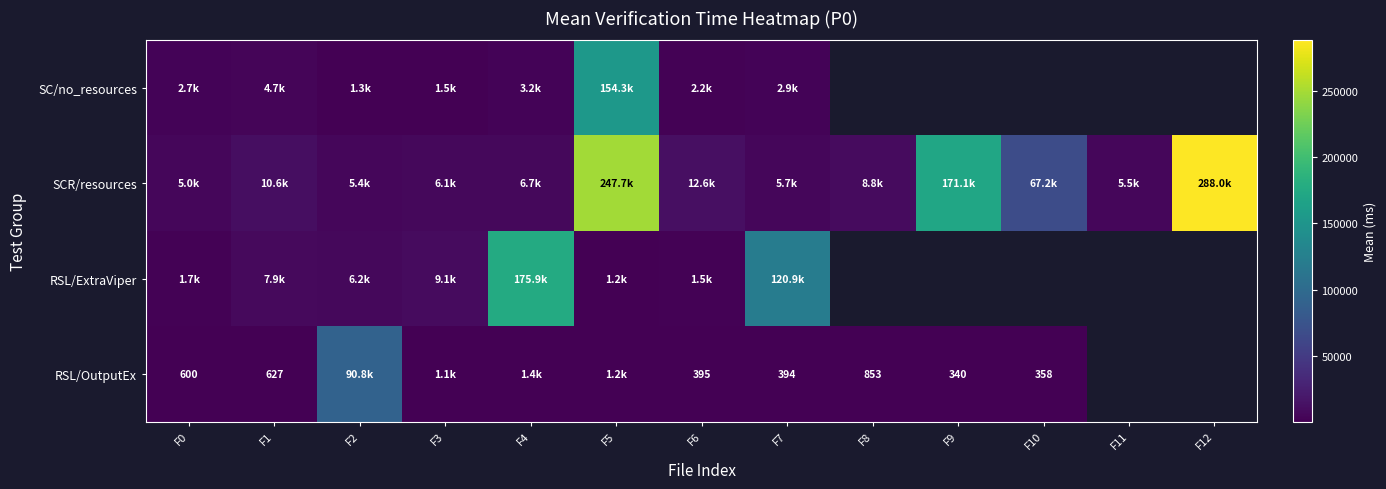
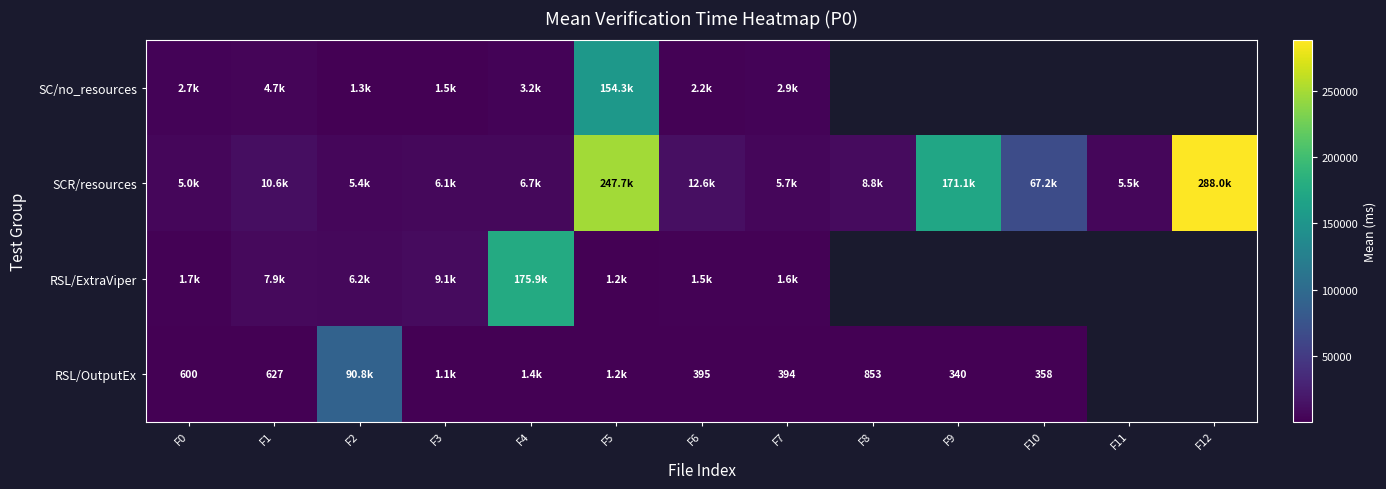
RSL/ExtraViper, F7: 120.9k -> 1.6k
